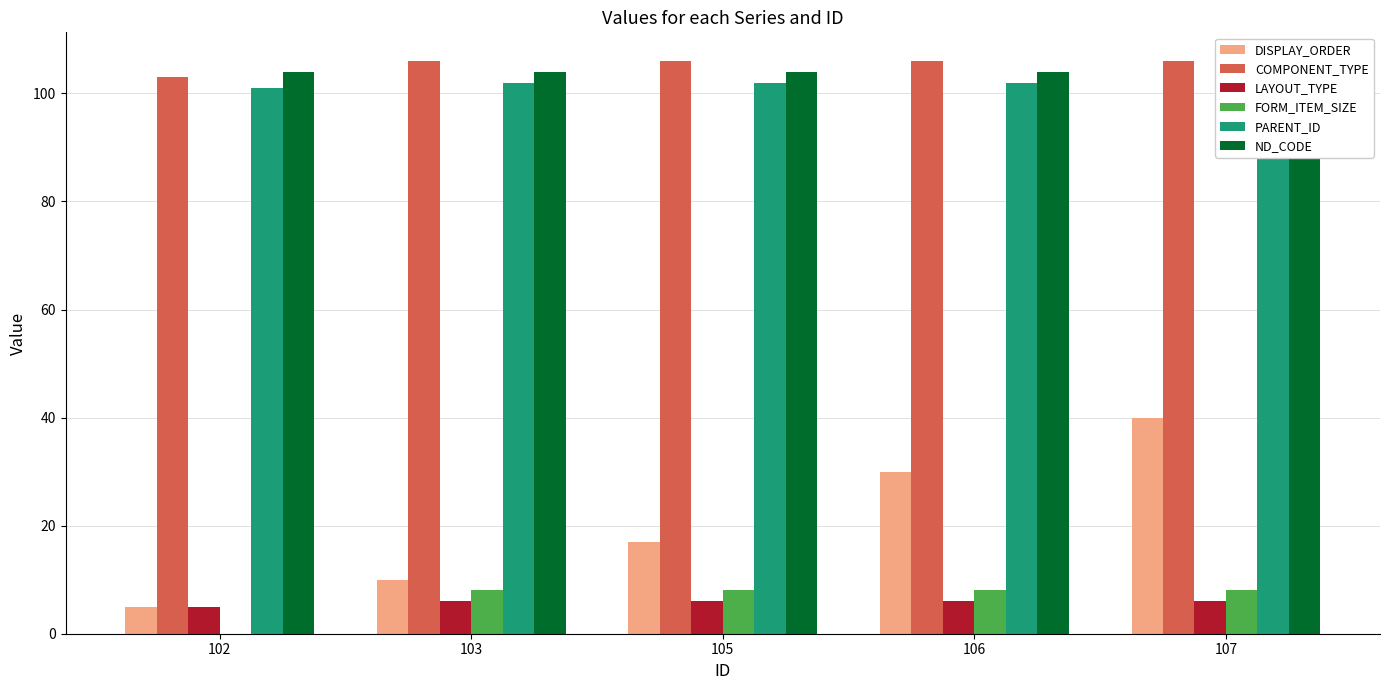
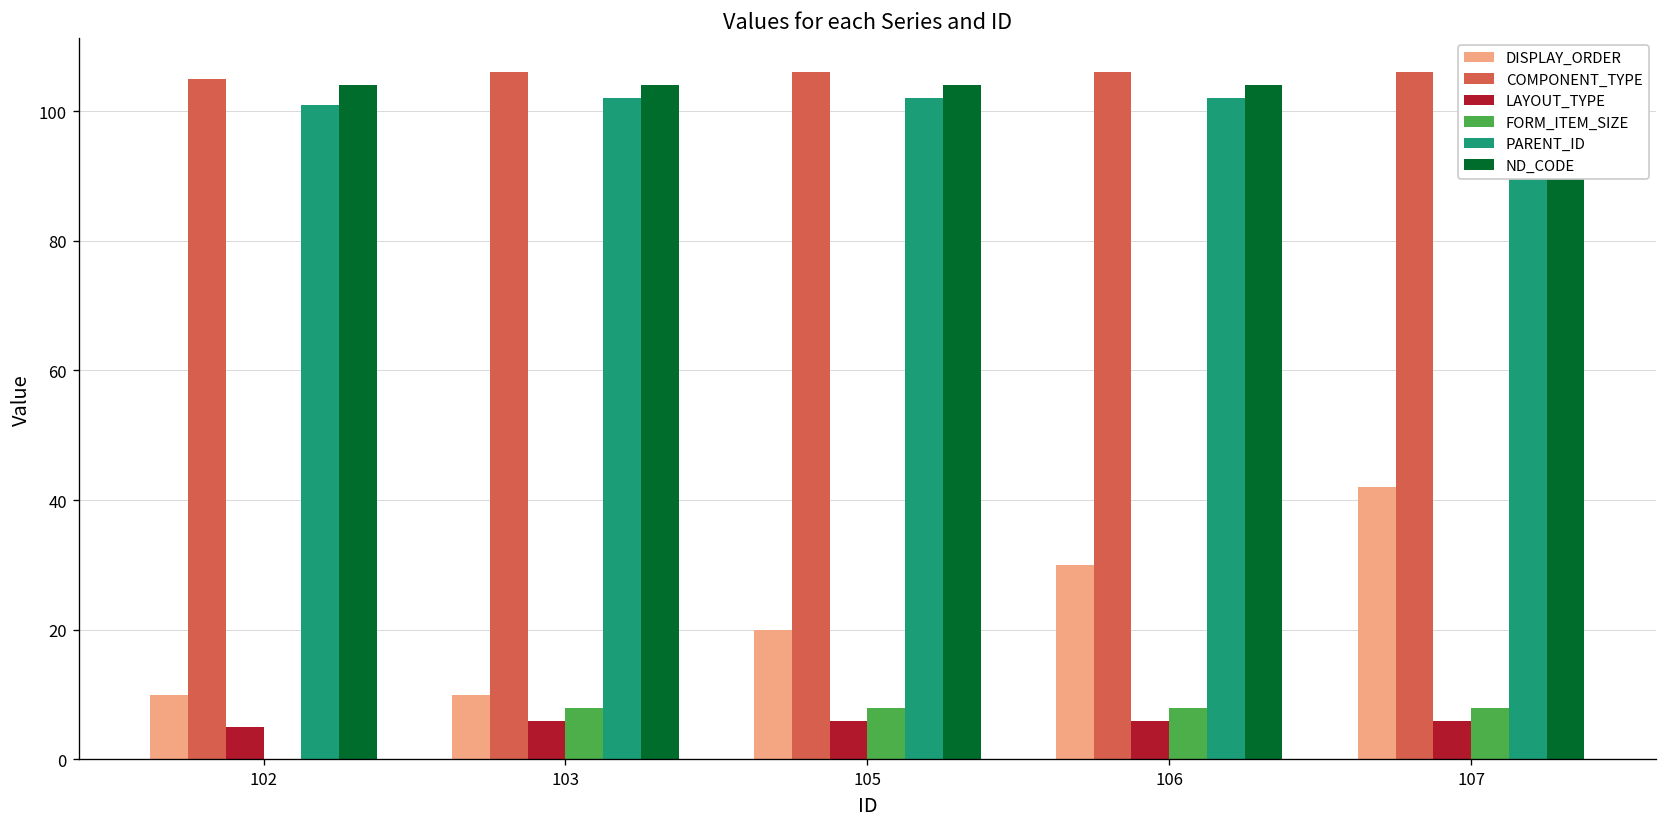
DISPLAY_ORDER, 102: 5 -> 10
COMPONENT_TYPE, 102: 103 -> 105
DISPLAY_ORDER, 105: 17 -> 20
DISPLAY_ORDER, 107: 40 -> 42
